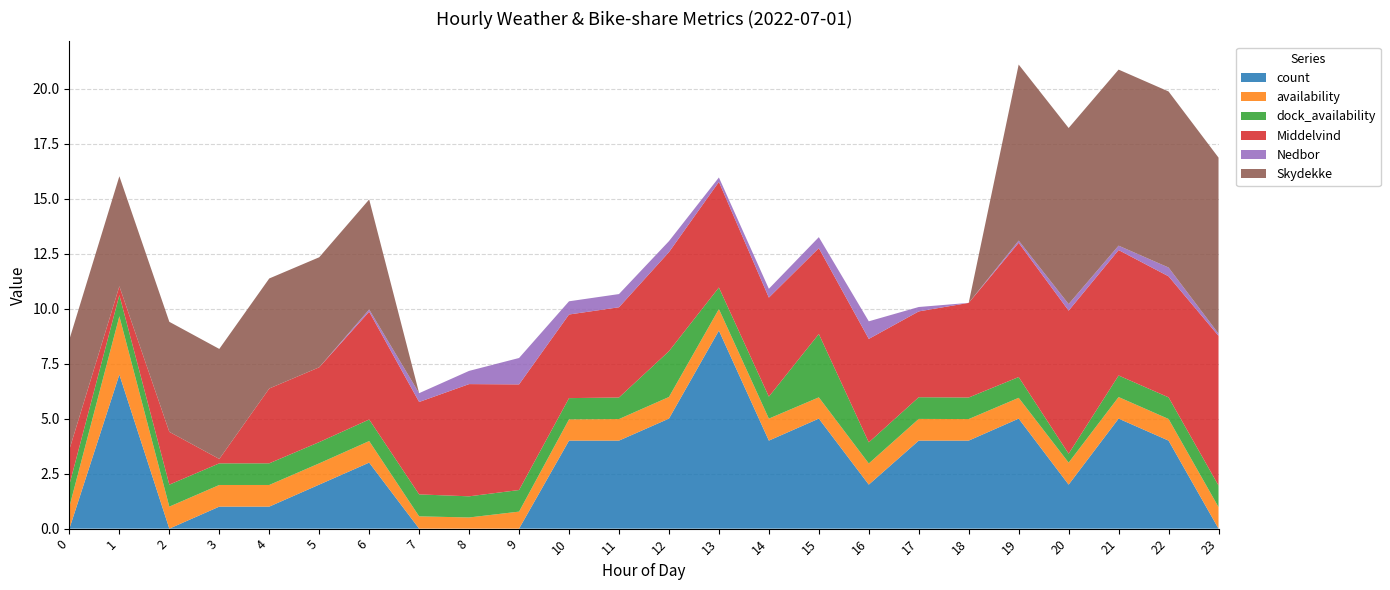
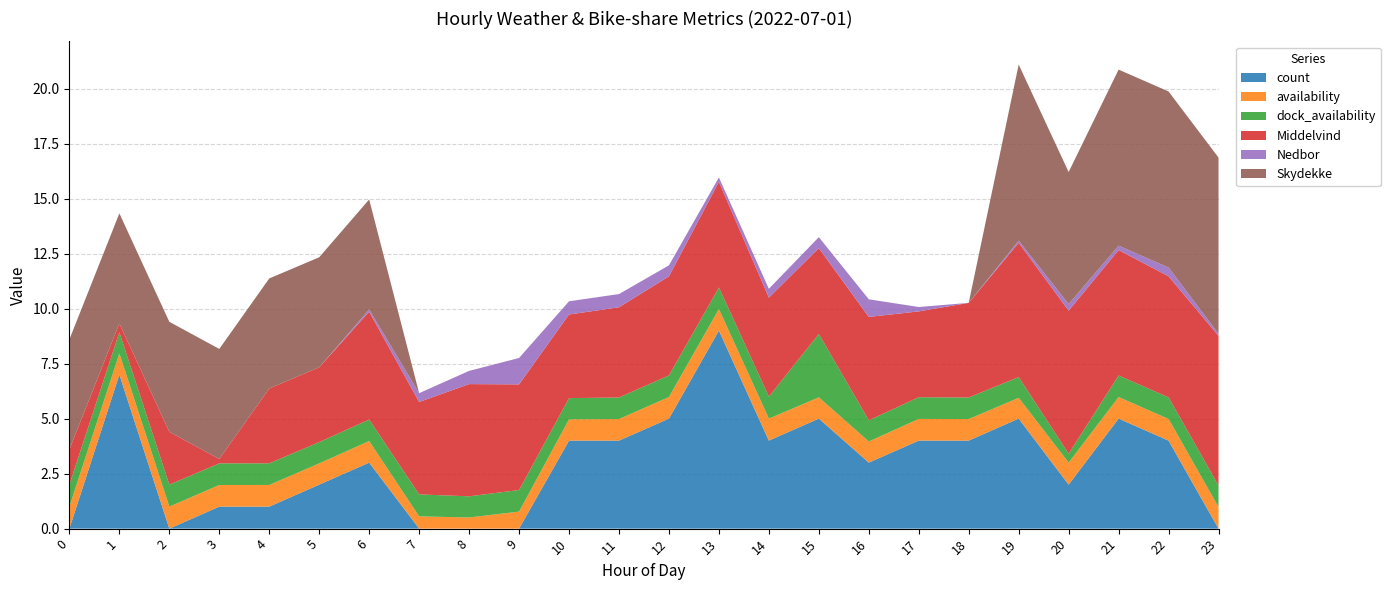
availability, 1: 2.7 -> 1.0
dock_availability, 12: 2.1 -> 1.0
count, 16: 2 -> 3
Skydekke, 20: 8 -> 6
